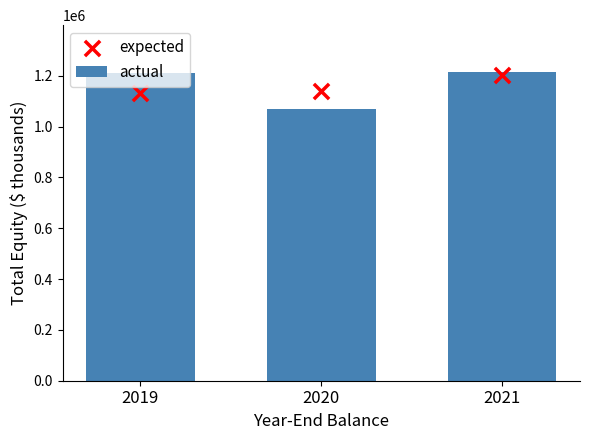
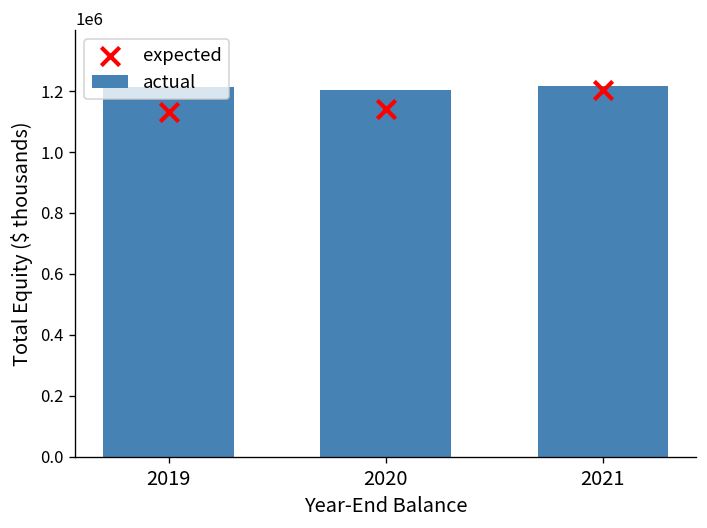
actual, 2020: 1070000 -> 1200000
